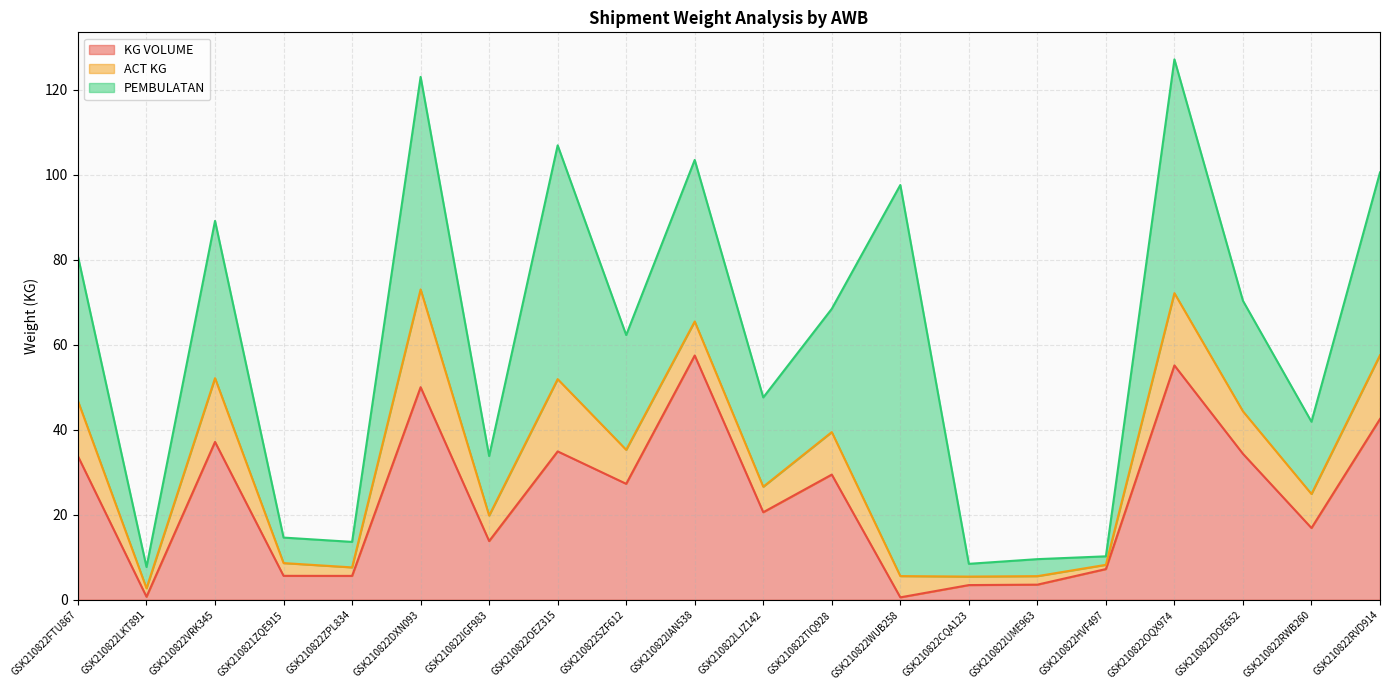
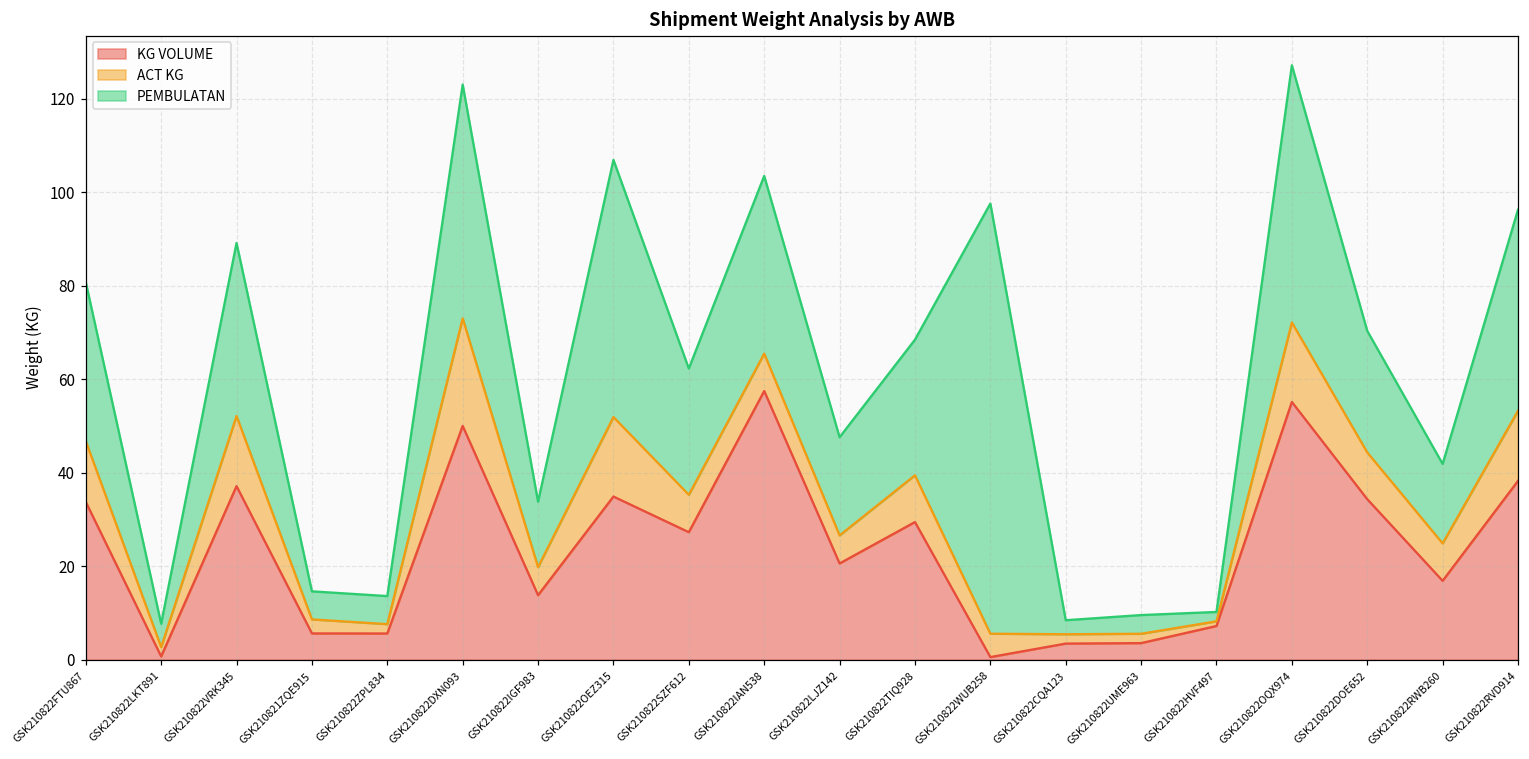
KG VOLUME, GSK210822RVD914: 43 -> 38
